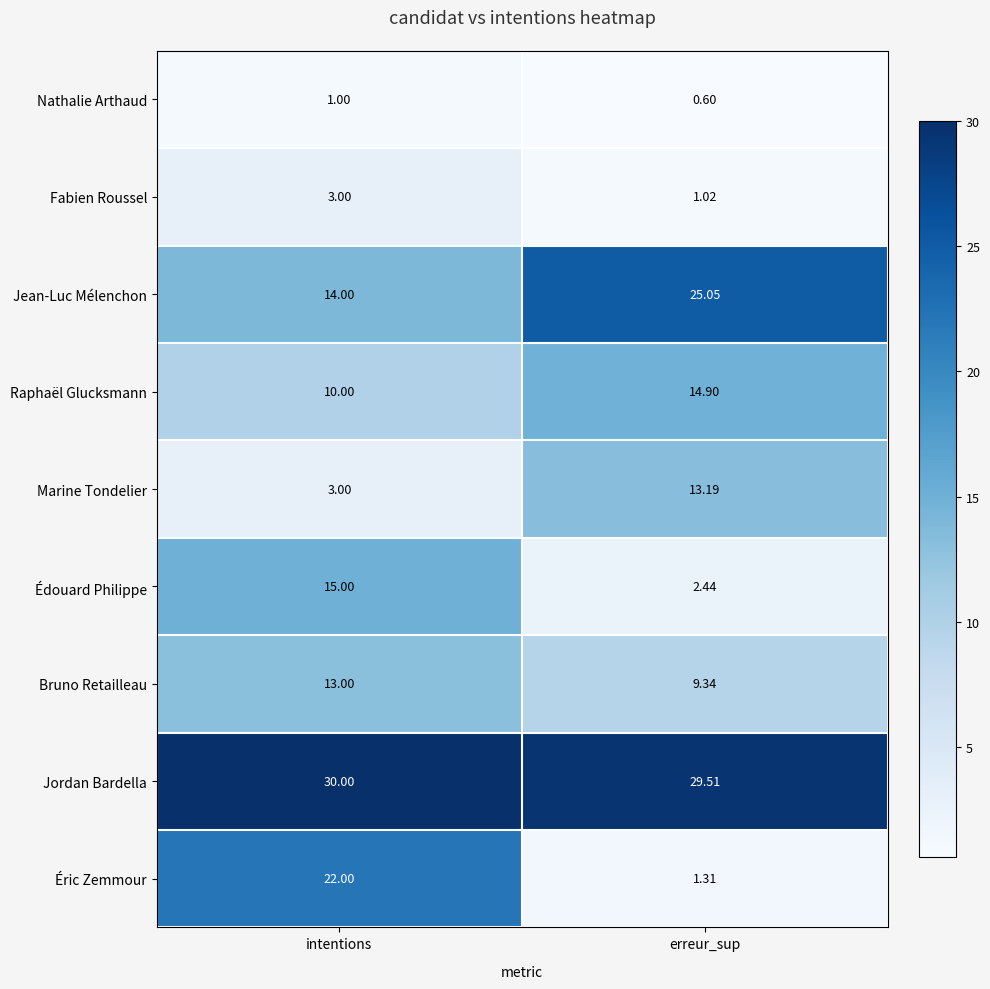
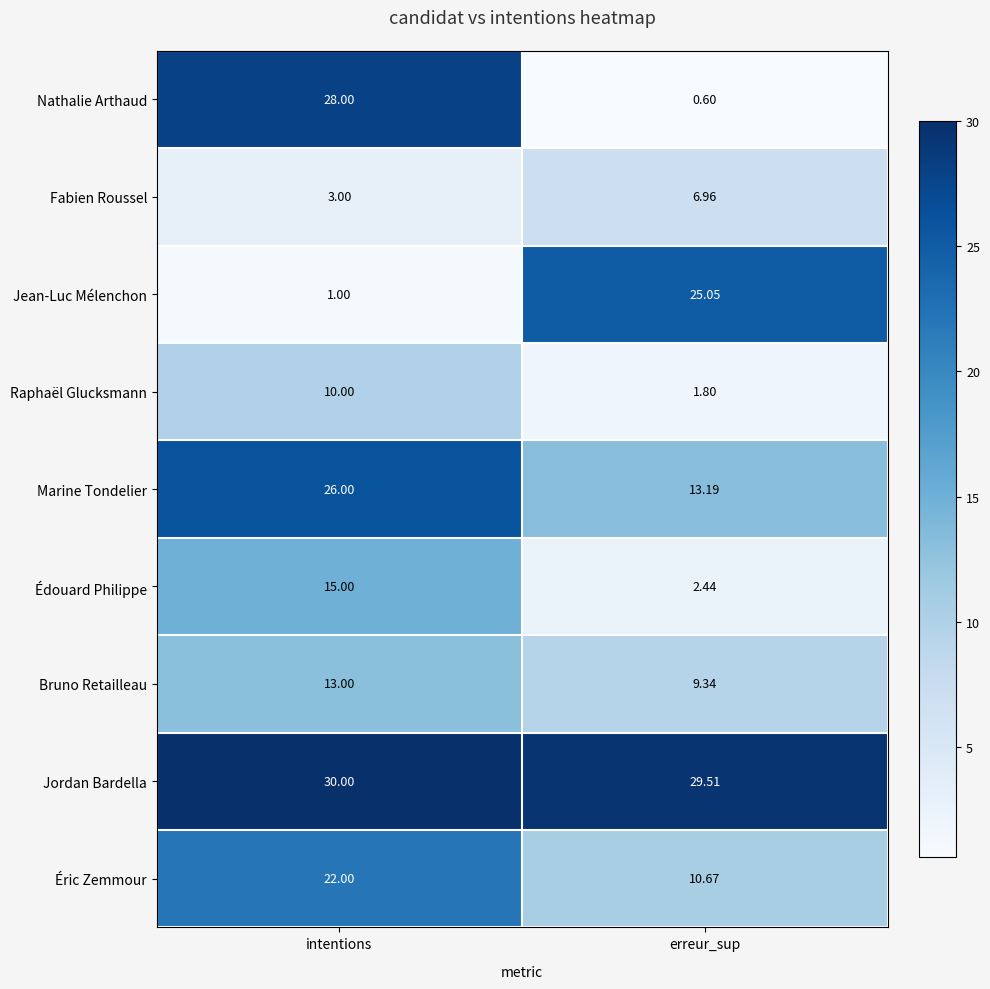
Nathalie Arthaud, intentions: 1.00 -> 28.00
Fabien Roussel, erreur_sup: 1.02 -> 6.96
Jean-Luc Mélenchon, intentions: 14.00 -> 1.00
Raphaël Glucksmann, erreur_sup: 14.90 -> 1.80
Marine Tondelier, intentions: 3.00 -> 26.00
Éric Zemmour, erreur_sup: 1.31 -> 10.67
